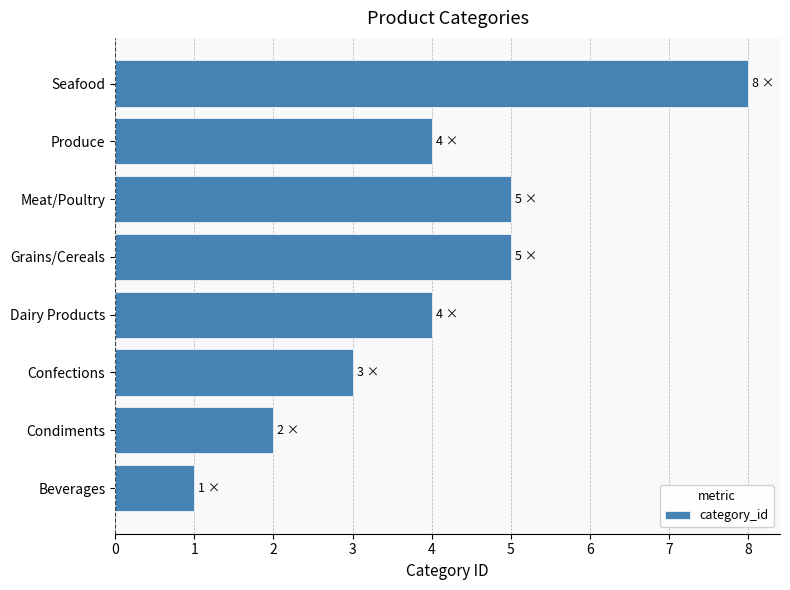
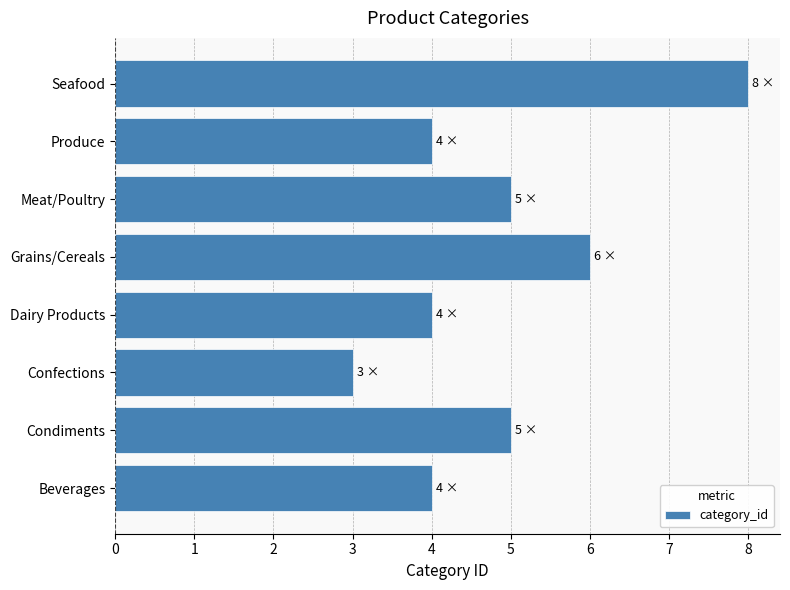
Grains/Cereals: 5 -> 6
Condiments: 2 -> 5
Beverages: 1 -> 4
